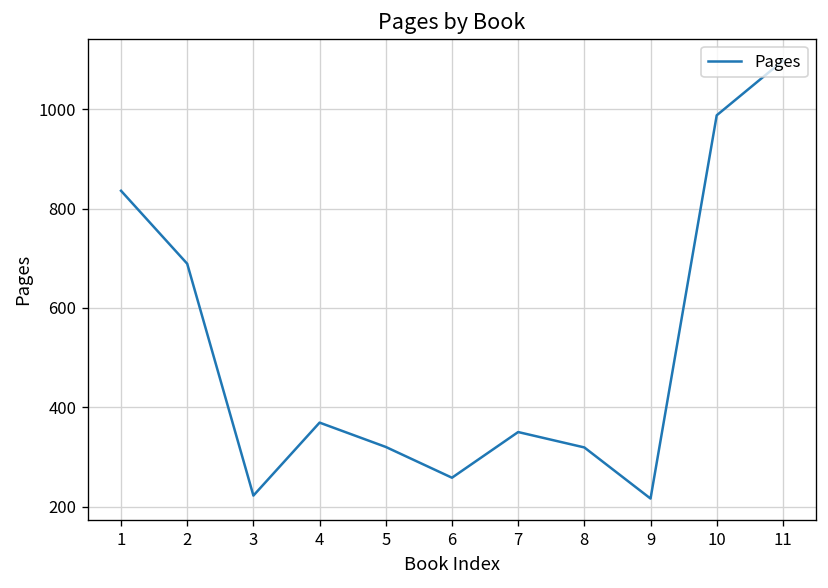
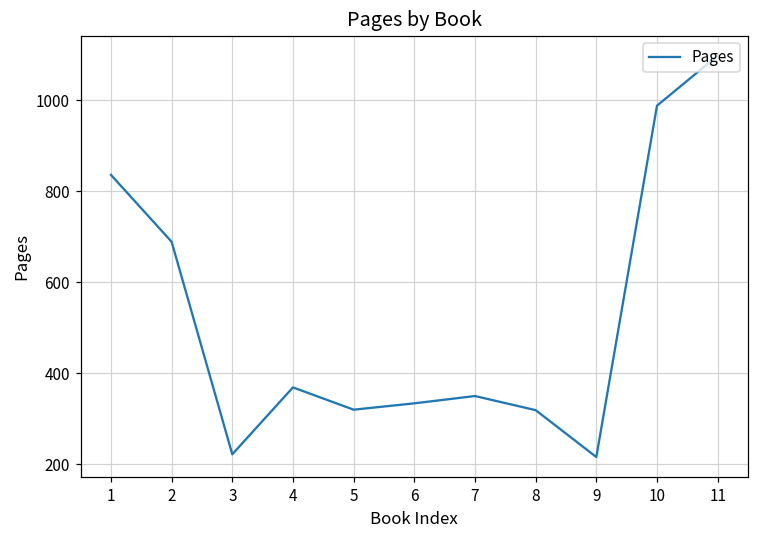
6: 260 -> 330
